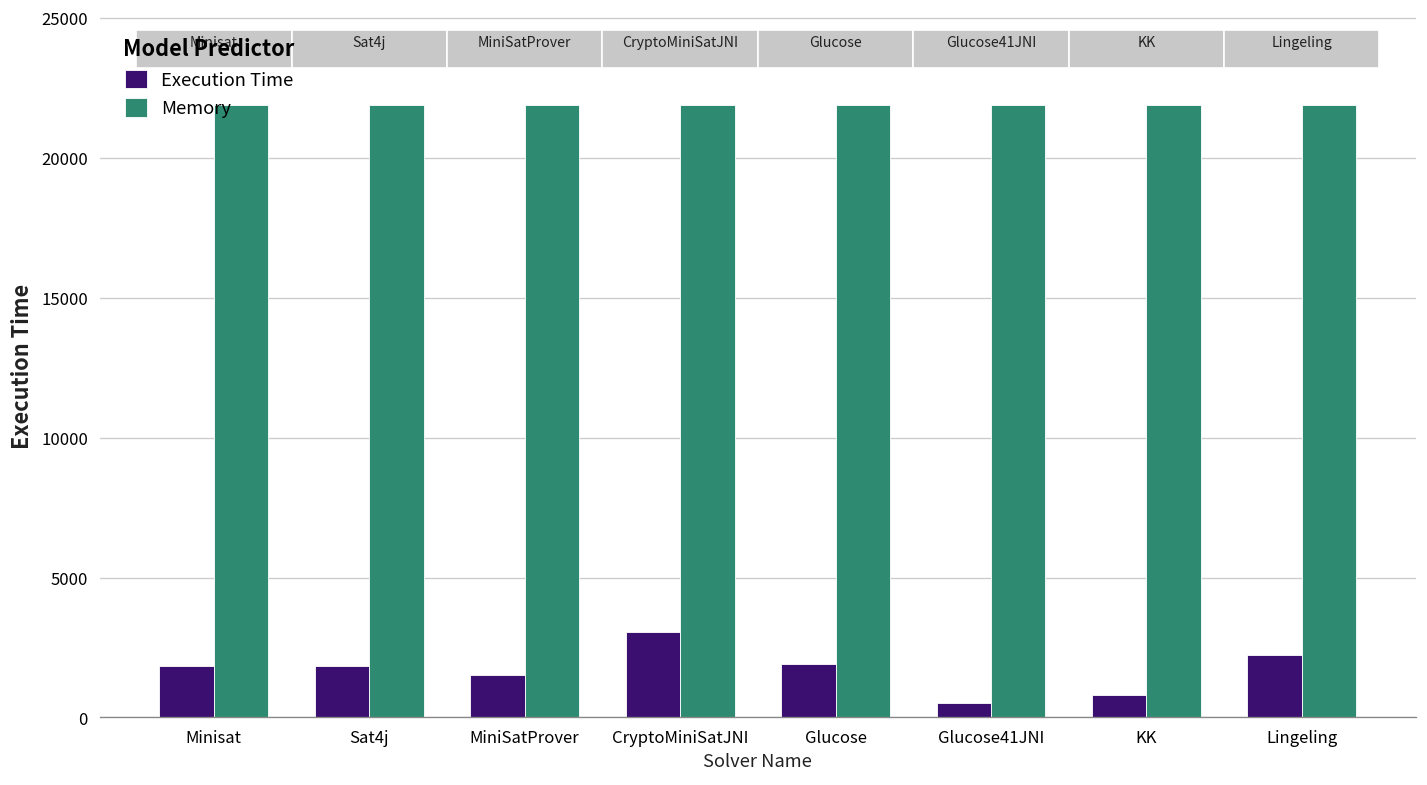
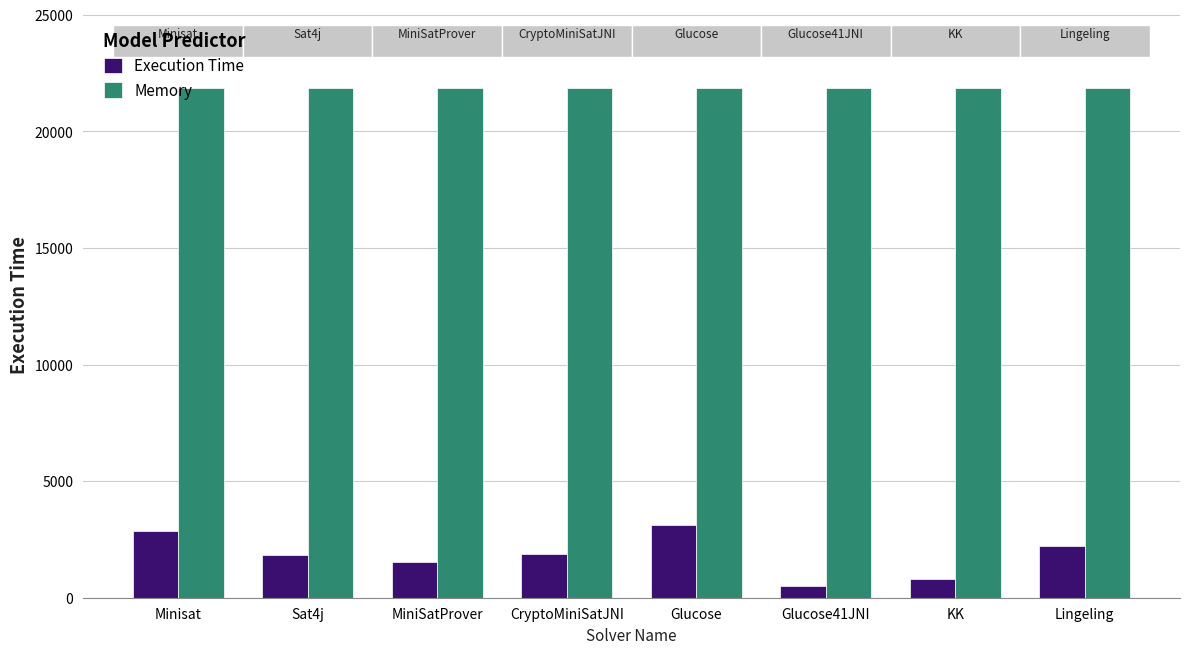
Execution Time, Minisat: 1800 -> 2800
Execution Time, CryptoMiniSatJNI: 3100 -> 1900
Execution Time, Glucose: 1900 -> 3100
